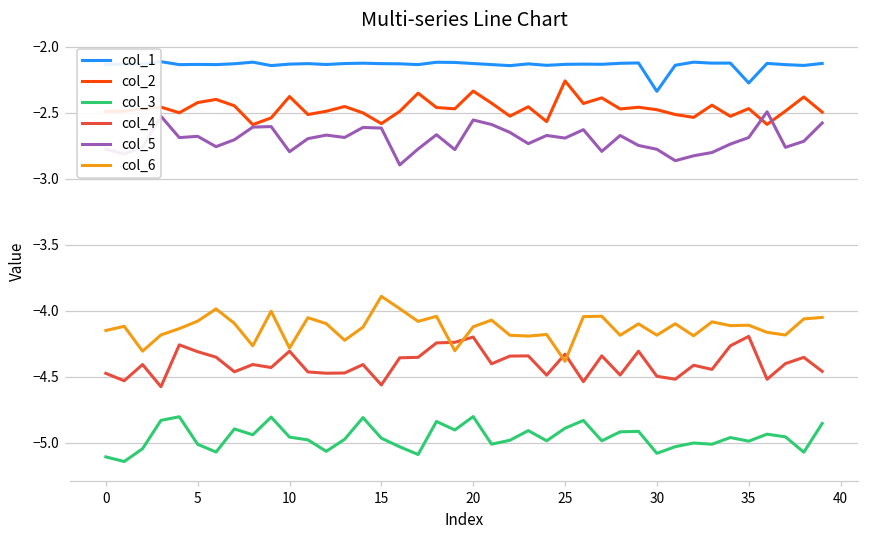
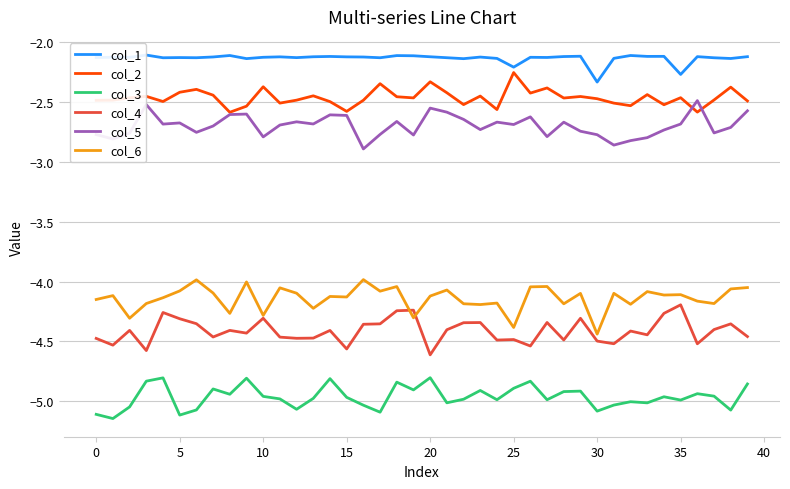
col_3, 5: -5.01 -> -5.11
col_6, 15: -3.89 -> -4.13
col_4, 20: -4.20 -> -4.61
col_1, 25: -2.13 -> -2.21
col_4, 25: -4.33 -> -4.48
col_6, 30: -4.18 -> -4.44
